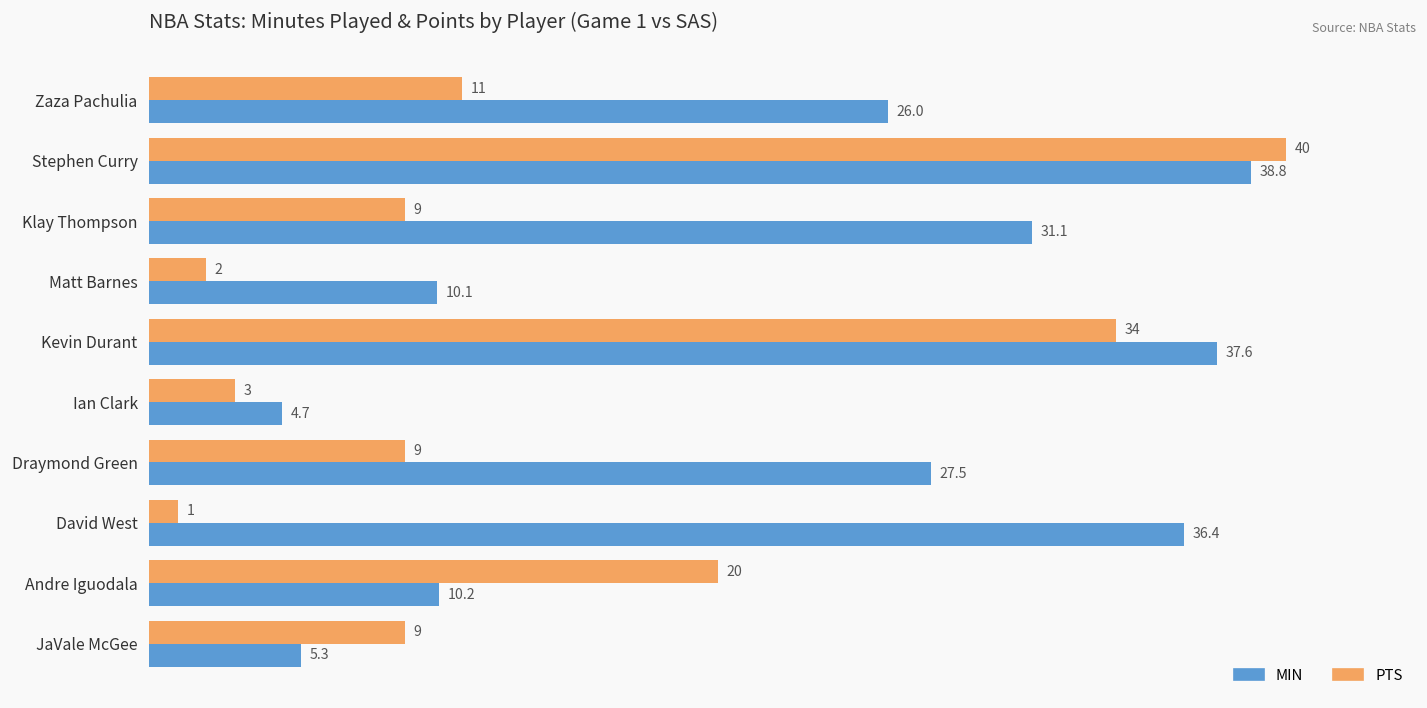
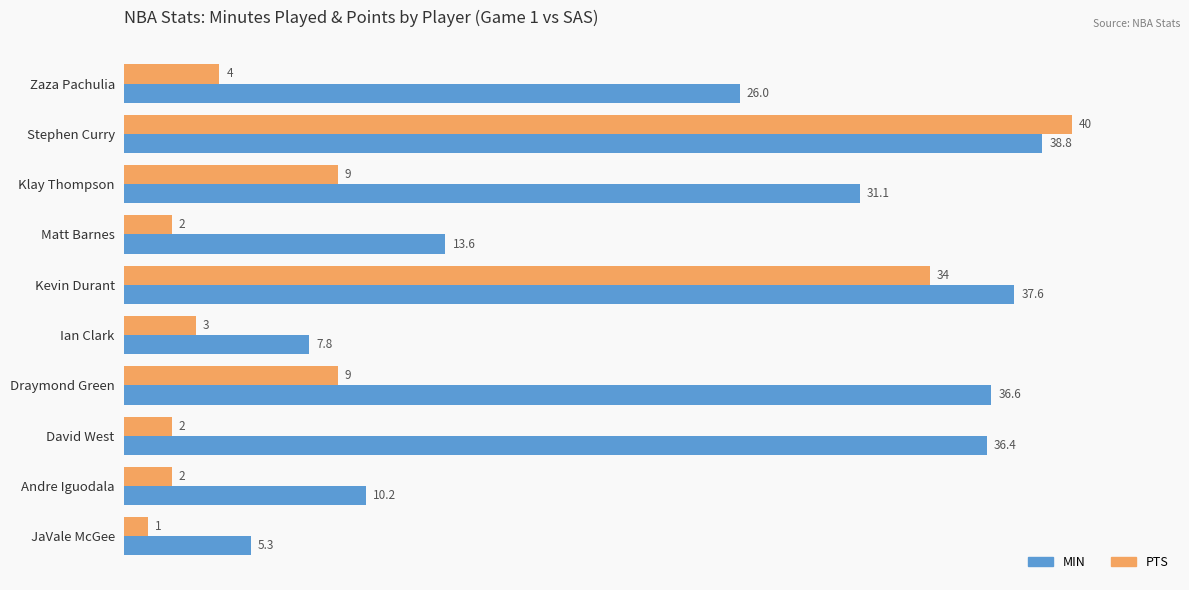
PTS, Zaza Pachulia: 11 -> 4
MIN, Matt Barnes: 10.1 -> 13.6
MIN, Ian Clark: 4.7 -> 7.8
MIN, Draymond Green: 27.5 -> 36.6
PTS, David West: 1 -> 2
PTS, Andre Iguodala: 20 -> 2
PTS, JaVale McGee: 9 -> 1
